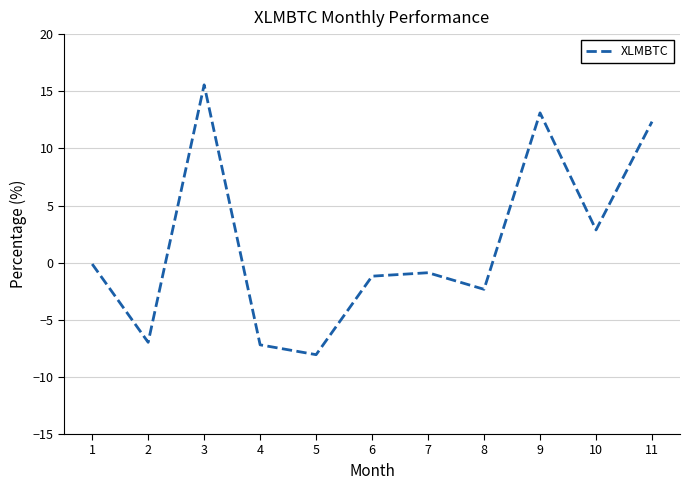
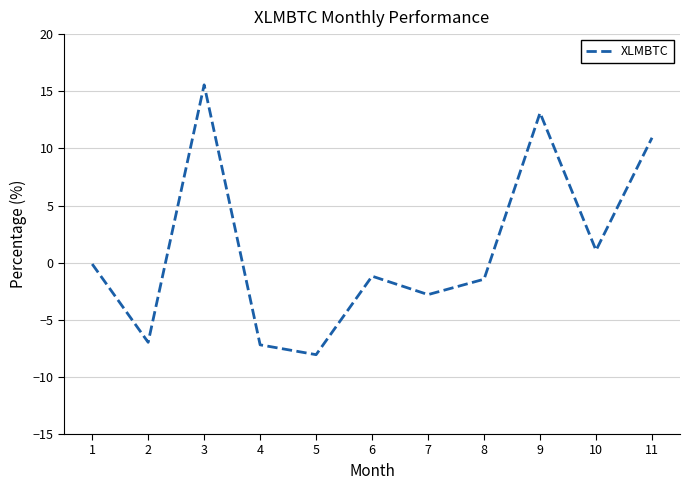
7: -0.9 -> -2.8
8: -2.3 -> -1.5
10: 2.9 -> 1.1
11: 12.3 -> 10.9
